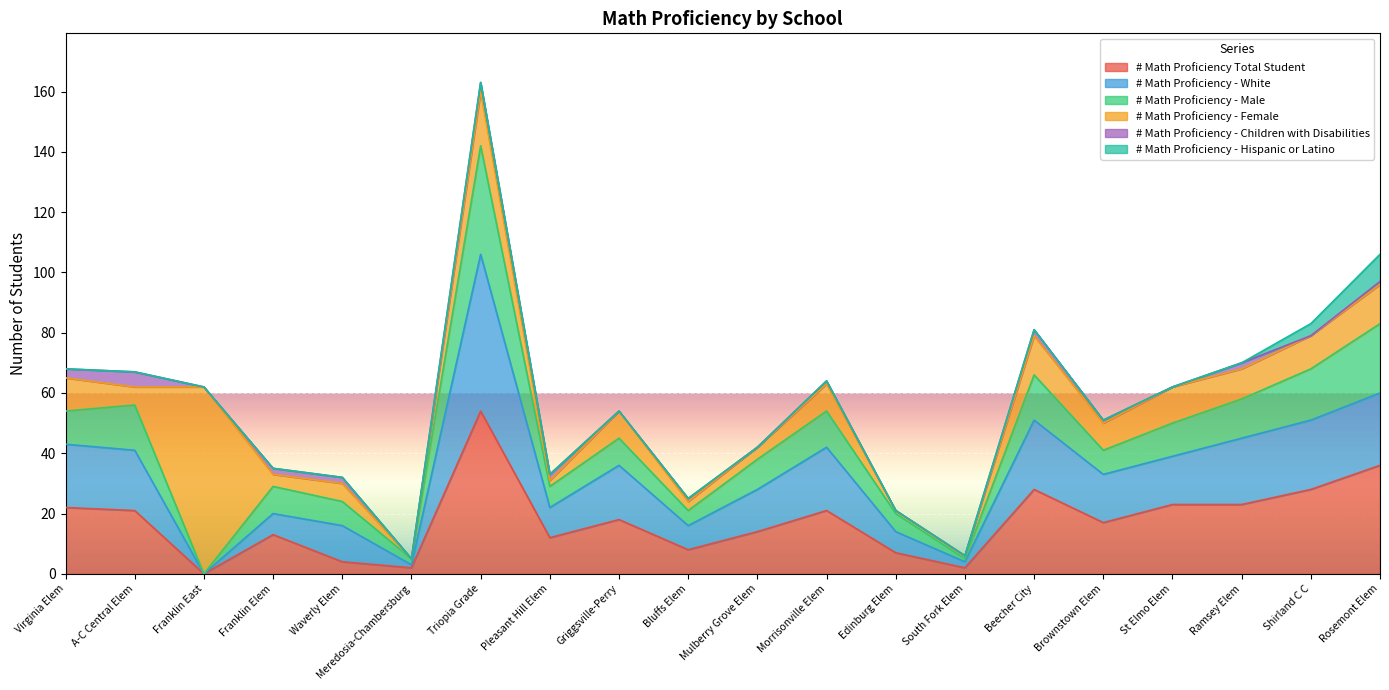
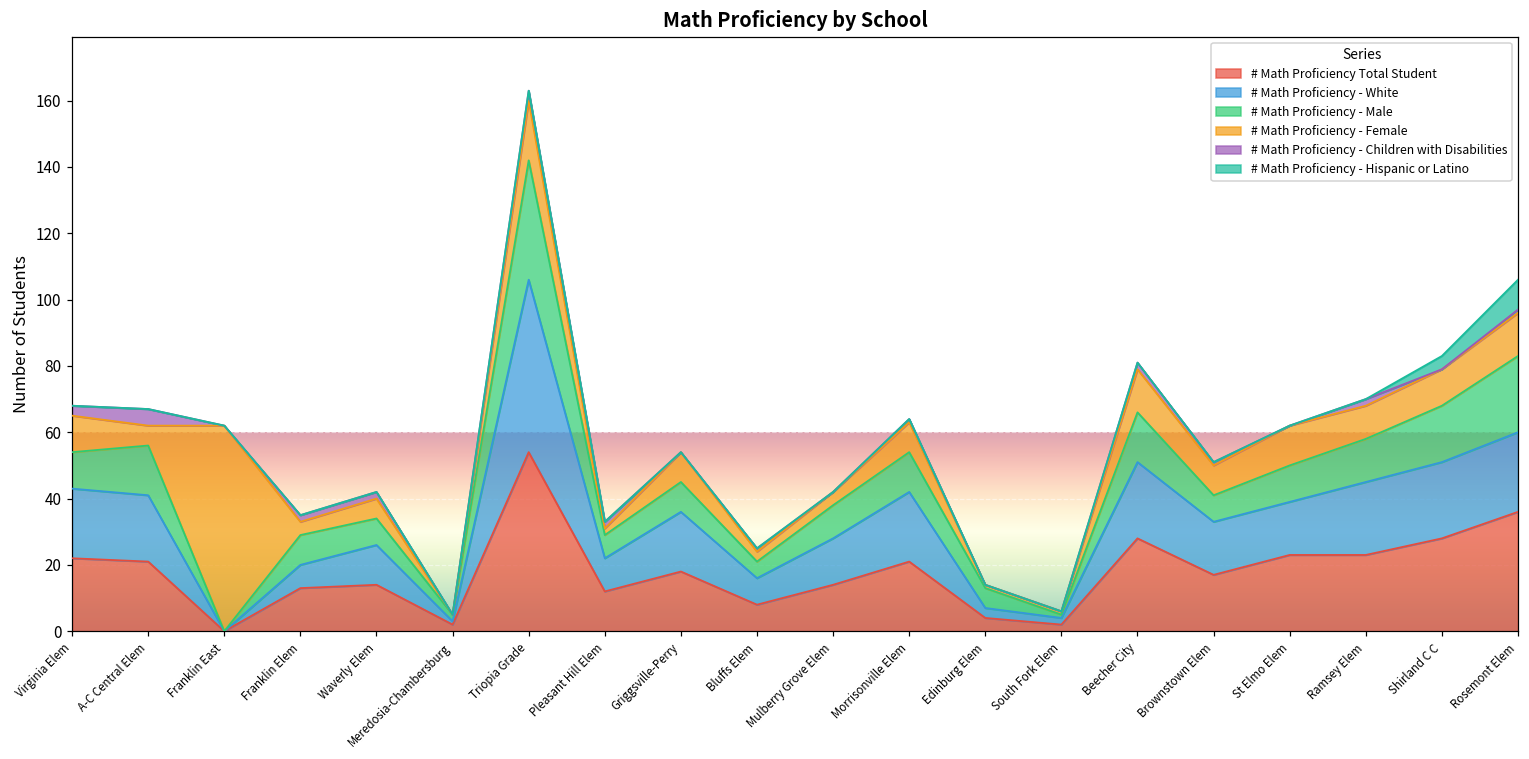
# Math Proficiency Total Student, Waverly Elem: 4 -> 14
# Math Proficiency Total Student, Edinburg Elem: 7 -> 4
# Math Proficiency - White, Edinburg Elem: 7 -> 3
